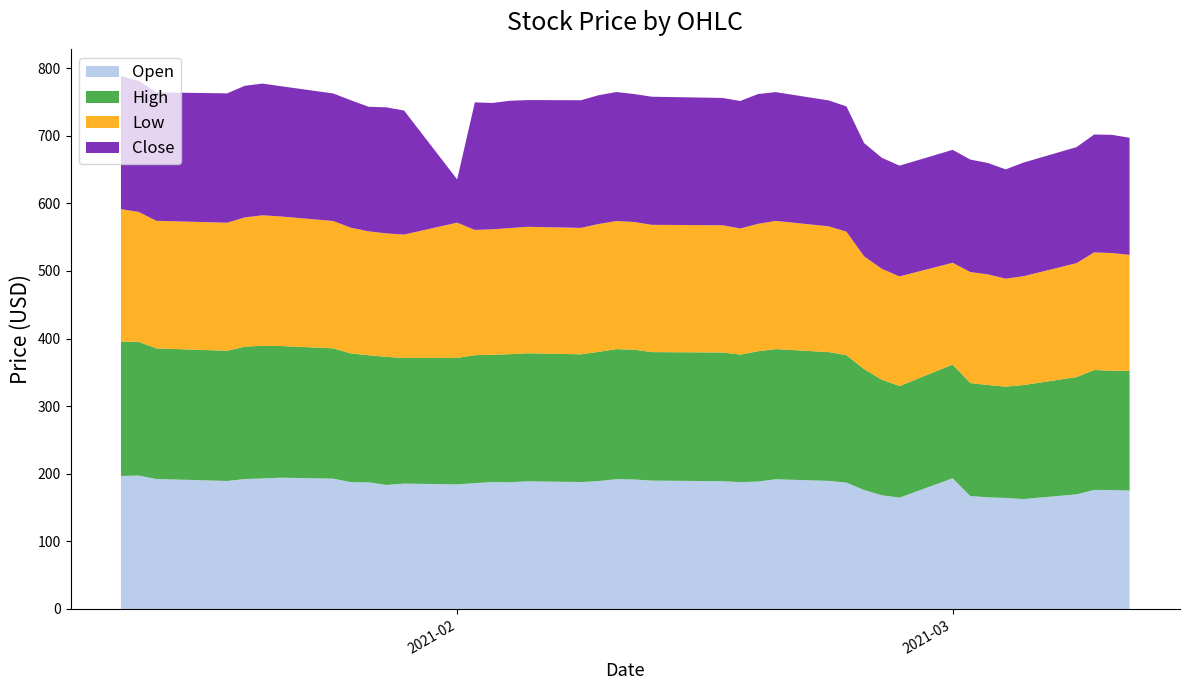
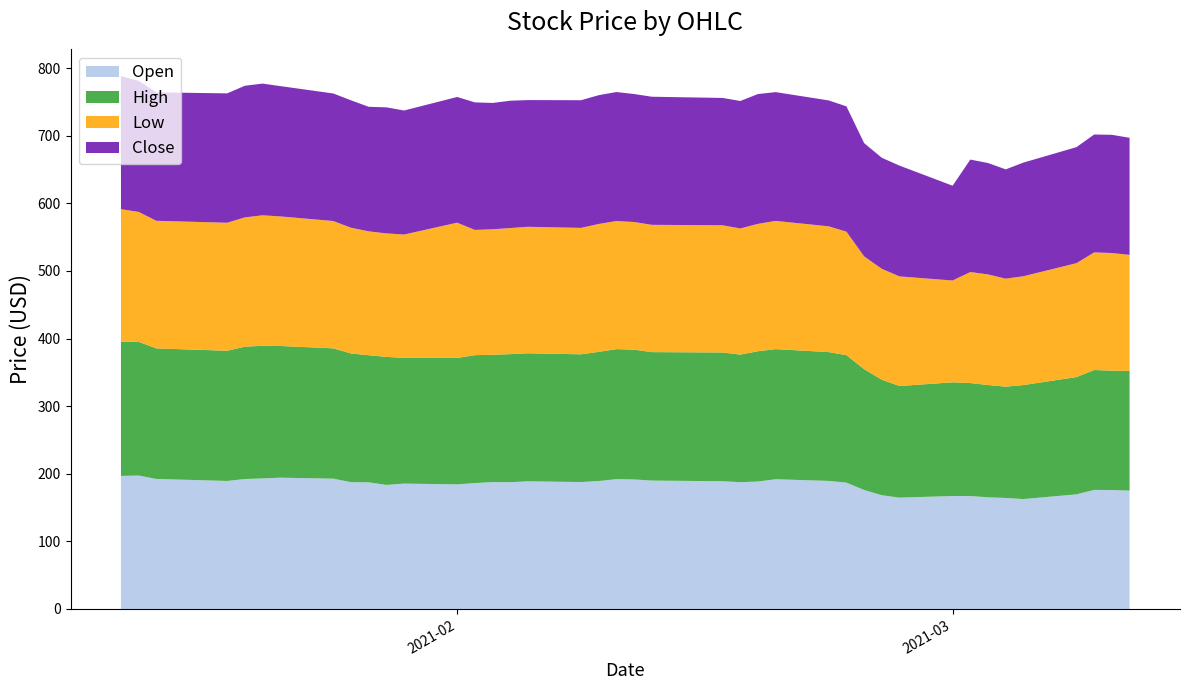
Close, 2021-02: 60 -> 190
Open, 2021-03: 190 -> 170
Close, 2021-03: 170 -> 140
